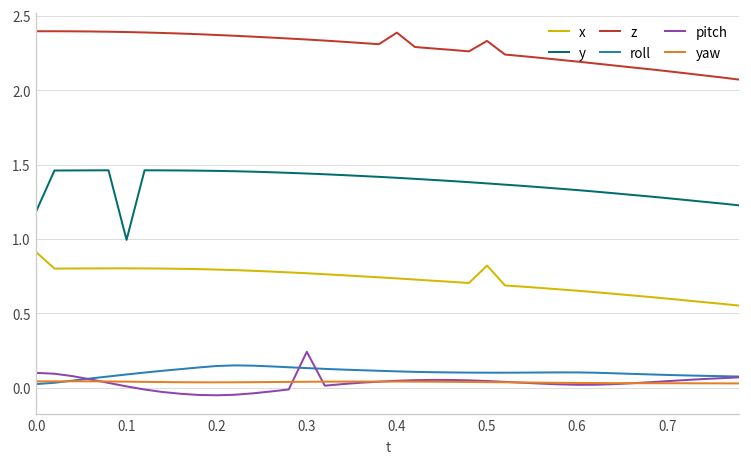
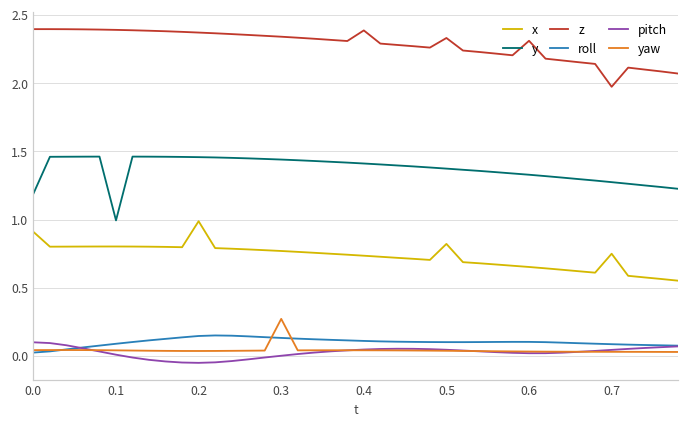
x, 0.2: 0.79 -> 0.99
pitch, 0.3: 0.24 -> 0.00
yaw, 0.3: 0.04 -> 0.27
z, 0.6: 2.19 -> 2.31
x, 0.7: 0.60 -> 0.75
z, 0.7: 2.13 -> 1.97
